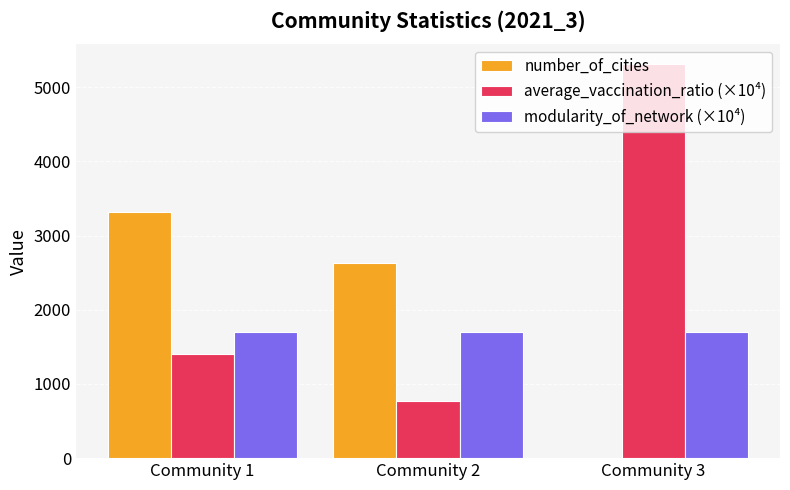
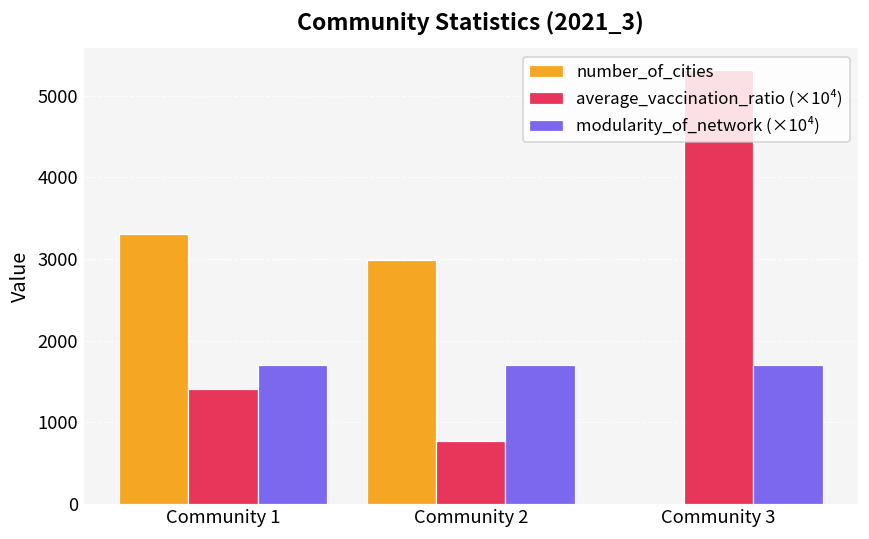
number_of_cities, Community 2: 2600 -> 3000
